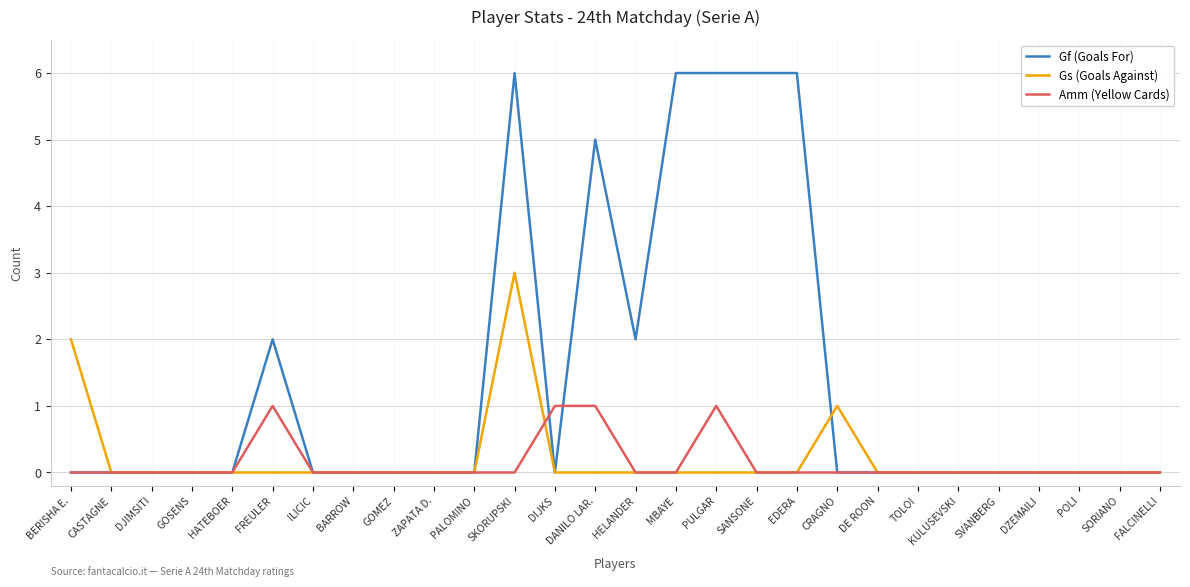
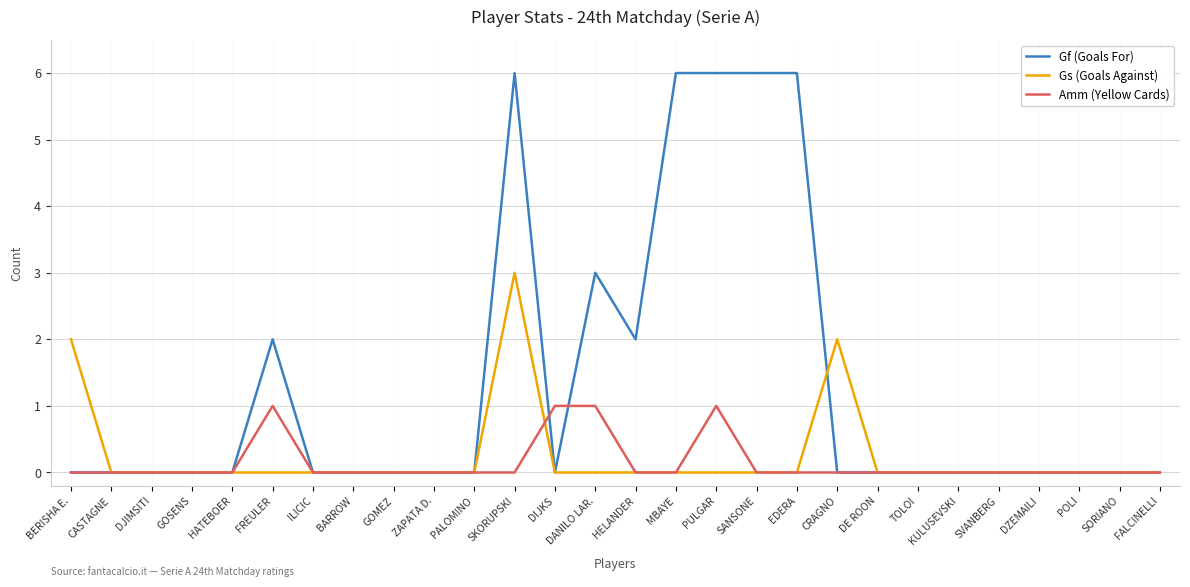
Gf (Goals For), DANILO LAR.: 5 -> 3
Gs (Goals Against), CRAGNO: 1 -> 2
